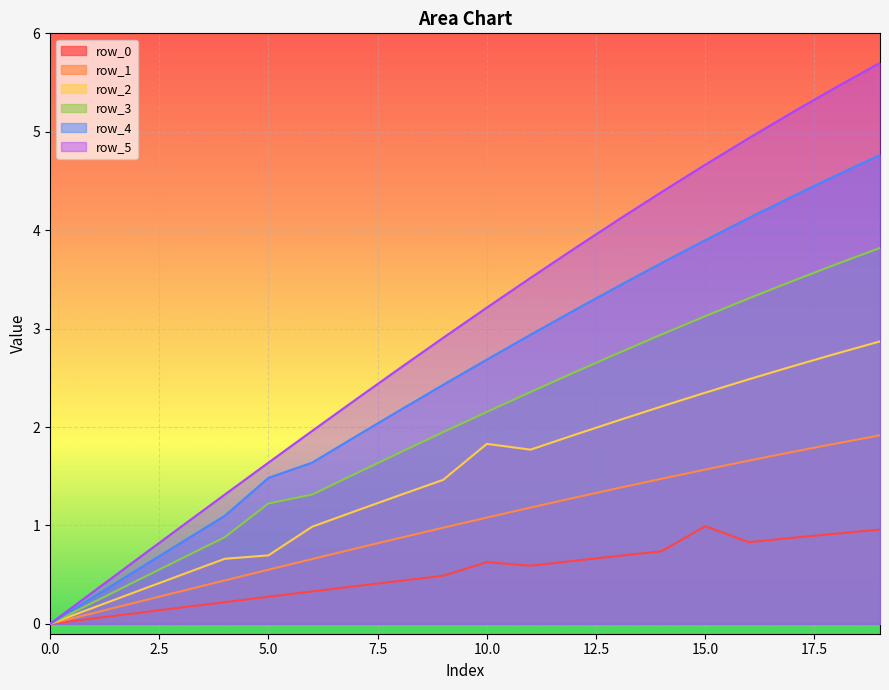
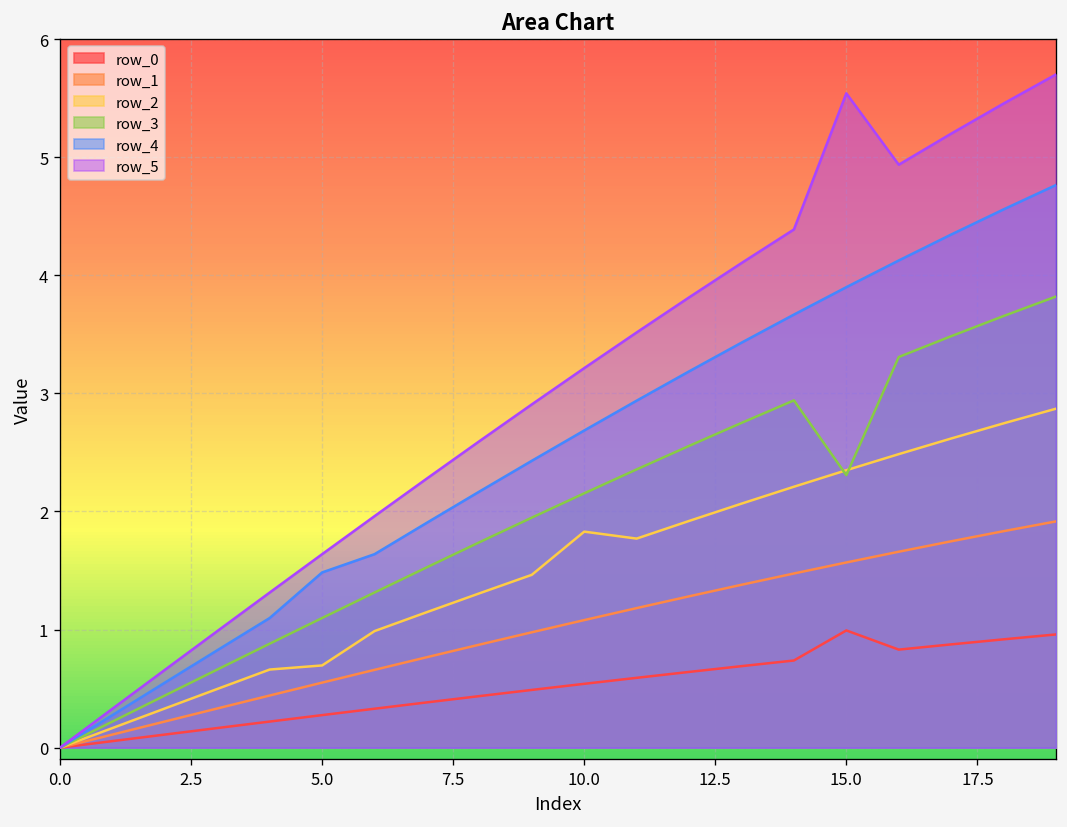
row_3, 5.0: 1.2 -> 1.1
row_0, 10.0: 0.6 -> 0.5
row_3, 15.0: 3.1 -> 2.3
row_5, 15.0: 4.7 -> 5.5
